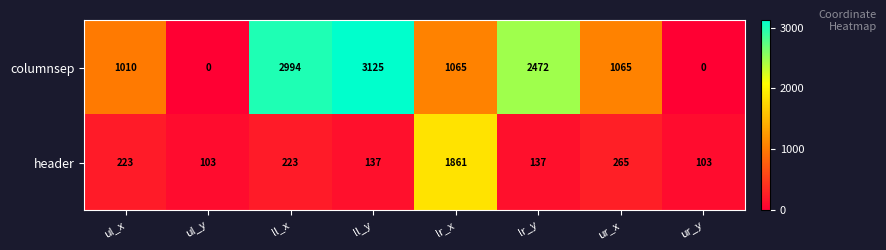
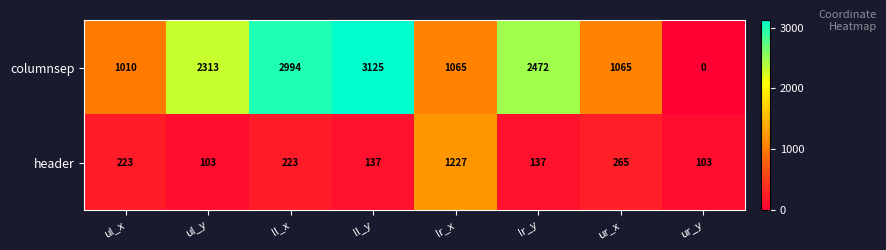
columnsep, ul_y: 0 -> 2313
header, lr_x: 1861 -> 1227
